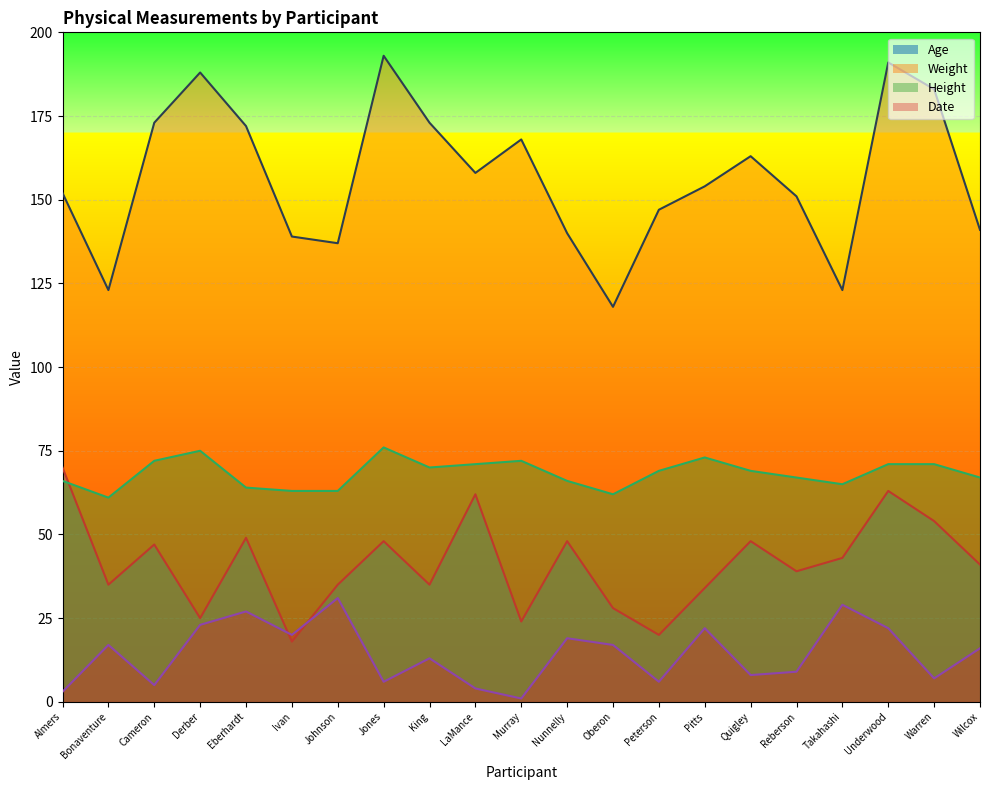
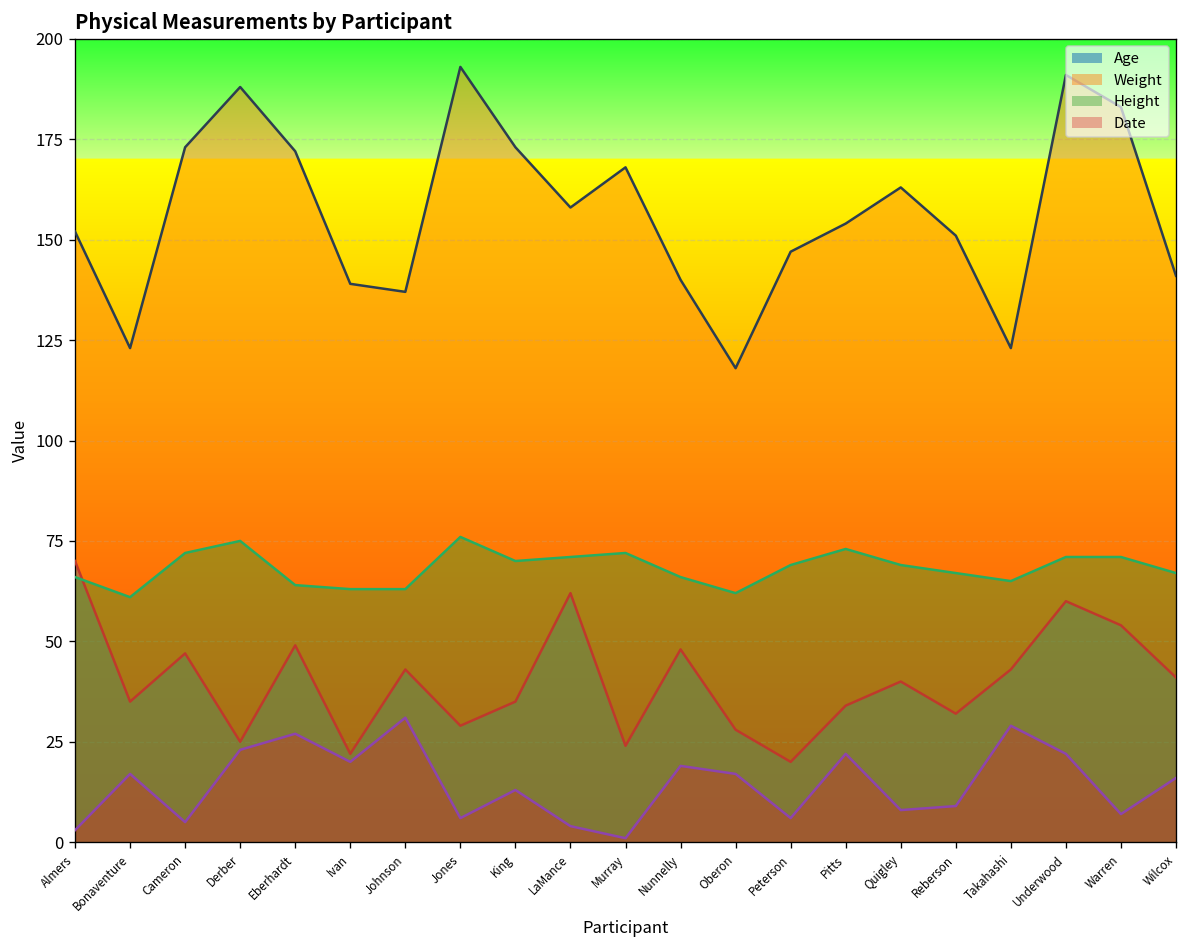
Age, Ivan: 18 -> 22
Age, Johnson: 35 -> 43
Age, Jones: 48 -> 29
Age, Quigley: 48 -> 40
Age, Reberson: 39 -> 32
Age, Underwood: 63 -> 60
